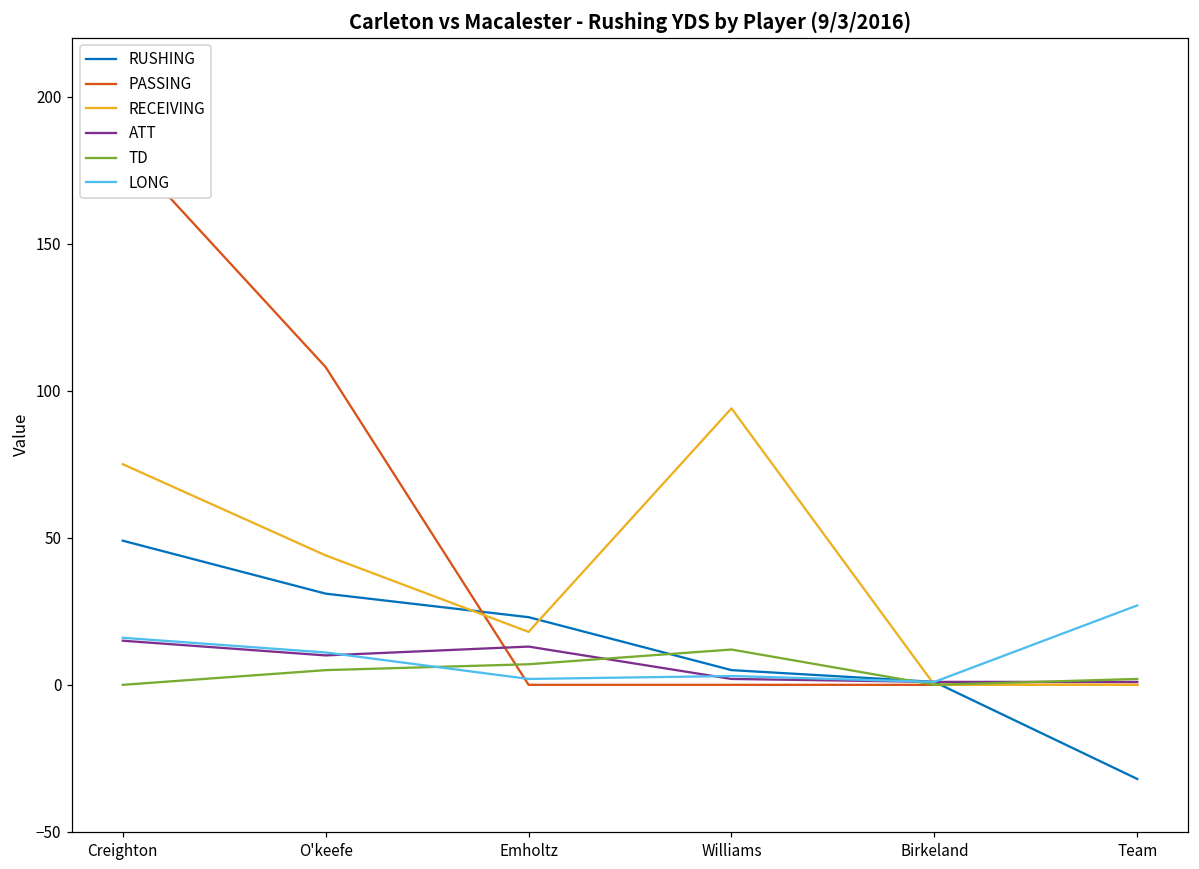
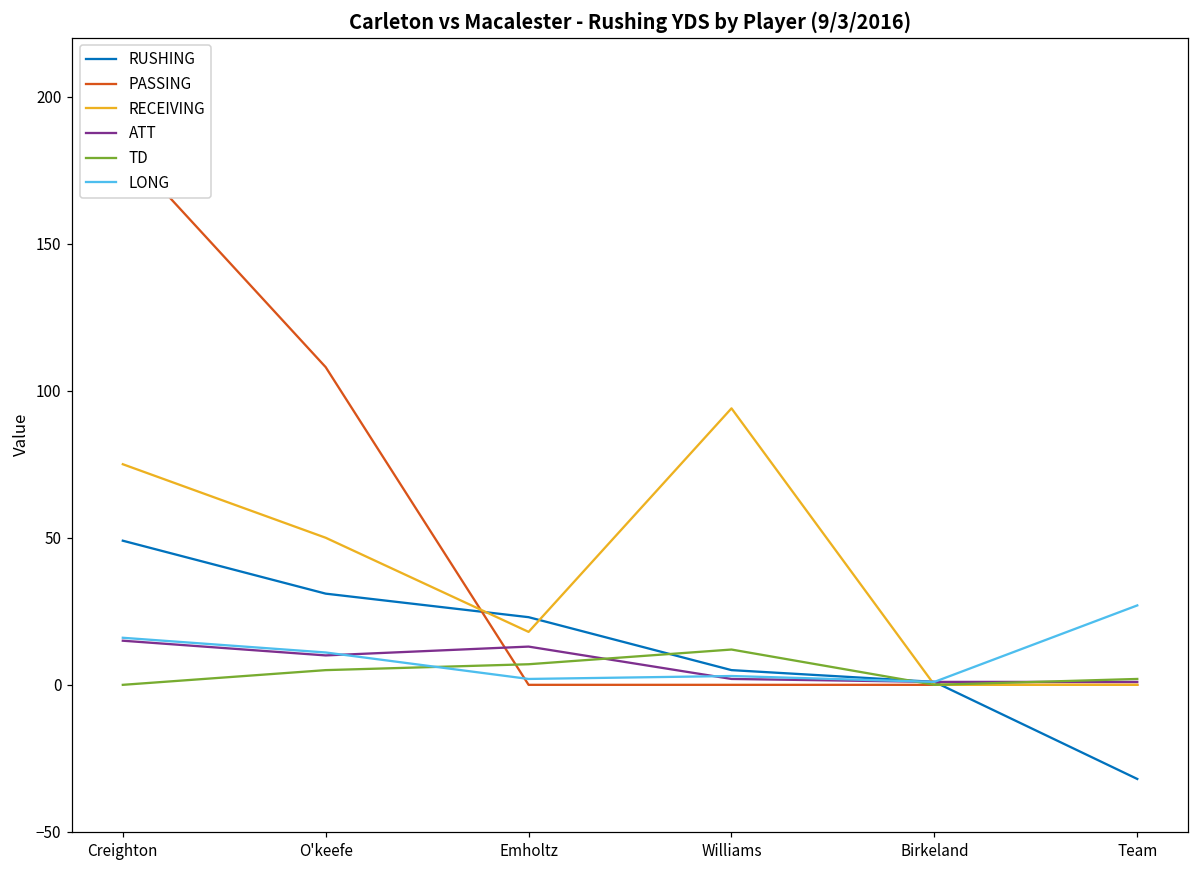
RECEIVING, O'keefe: 44 -> 50
